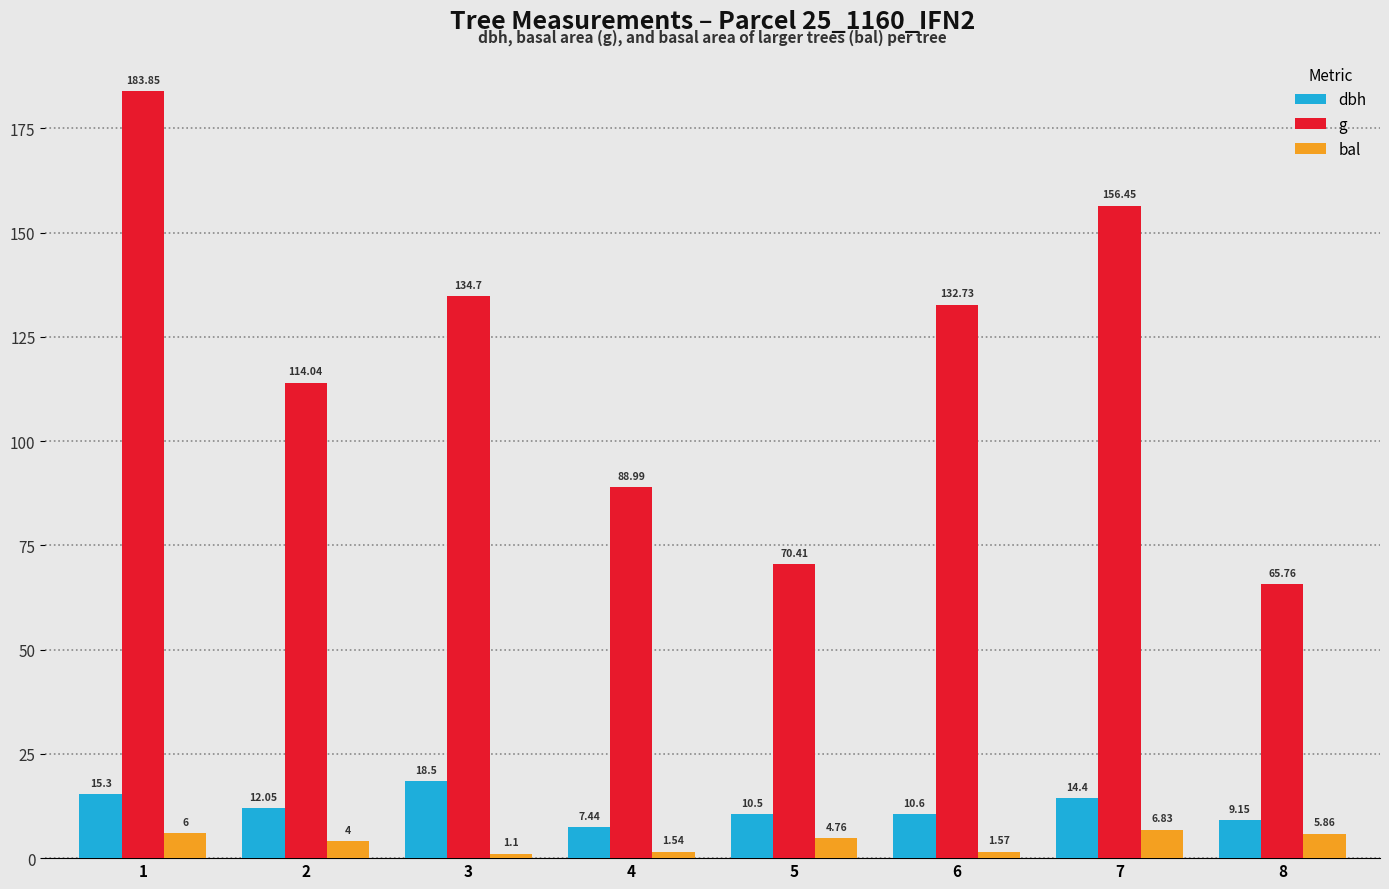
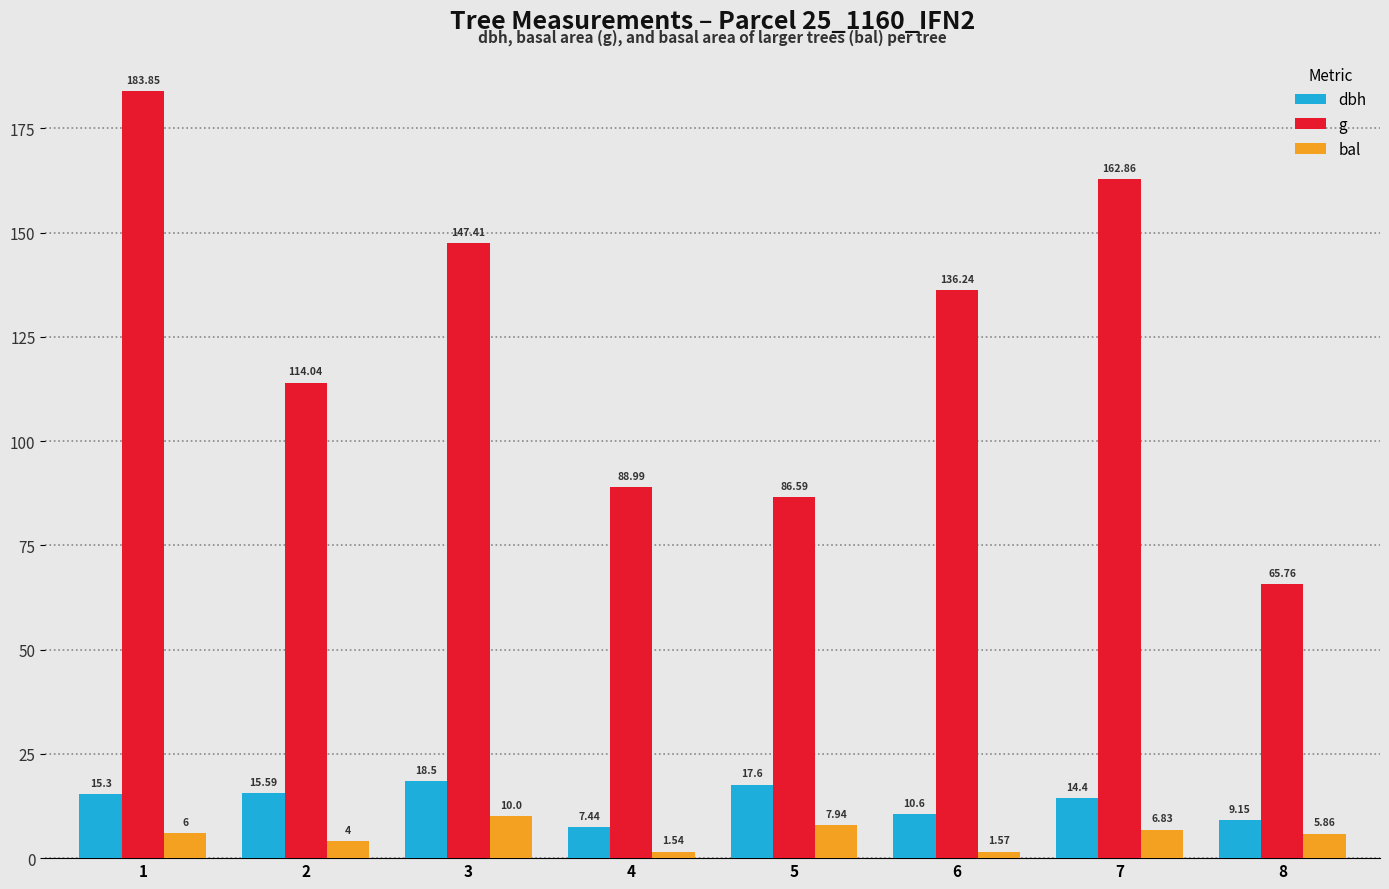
dbh, 2: 12.05 -> 15.59
g, 3: 134.7 -> 147.41
bal, 3: 1.1 -> 10.0
dbh, 5: 10.5 -> 17.6
g, 5: 70.41 -> 86.59
bal, 5: 4.76 -> 7.94
g, 6: 132.73 -> 136.24
g, 7: 156.45 -> 162.86
